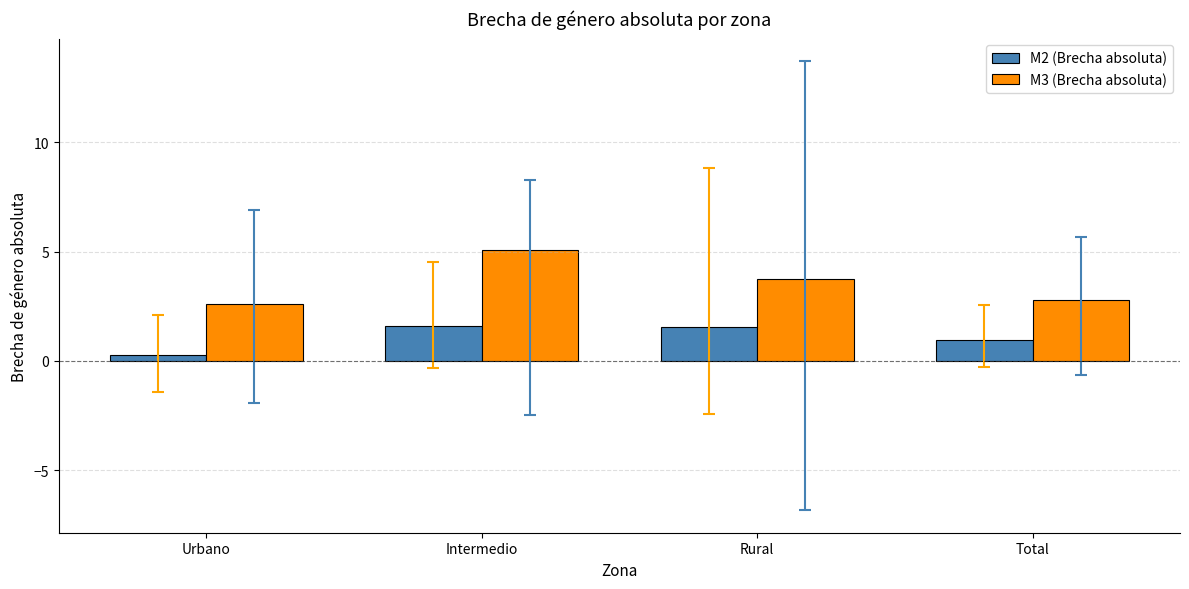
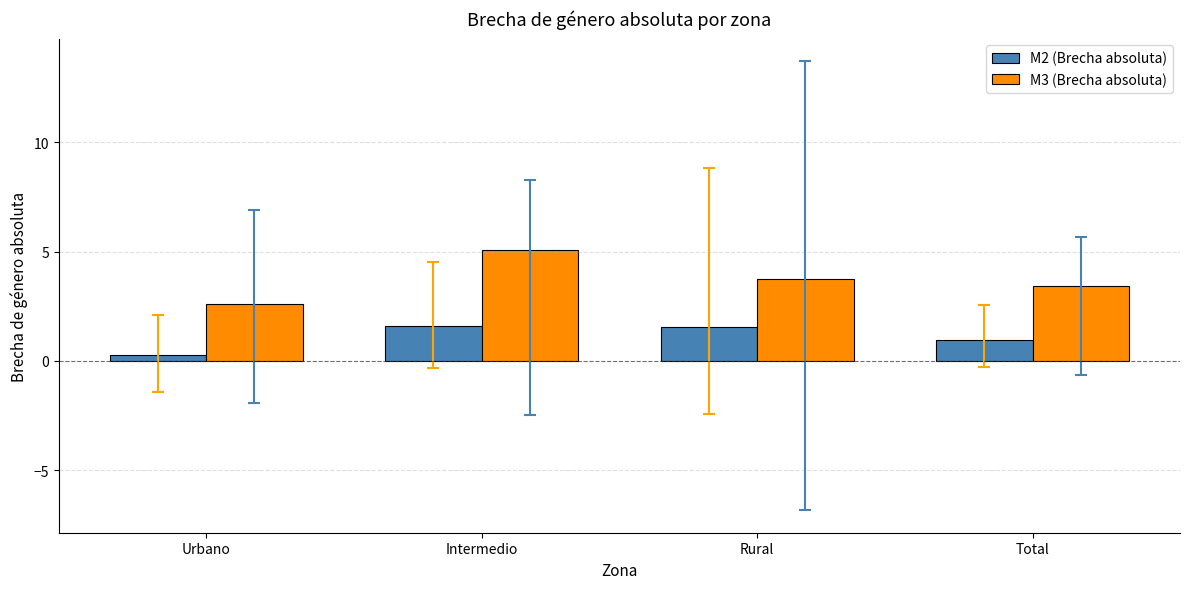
M3 (Brecha absoluta), Total: 2.8 -> 3.4
